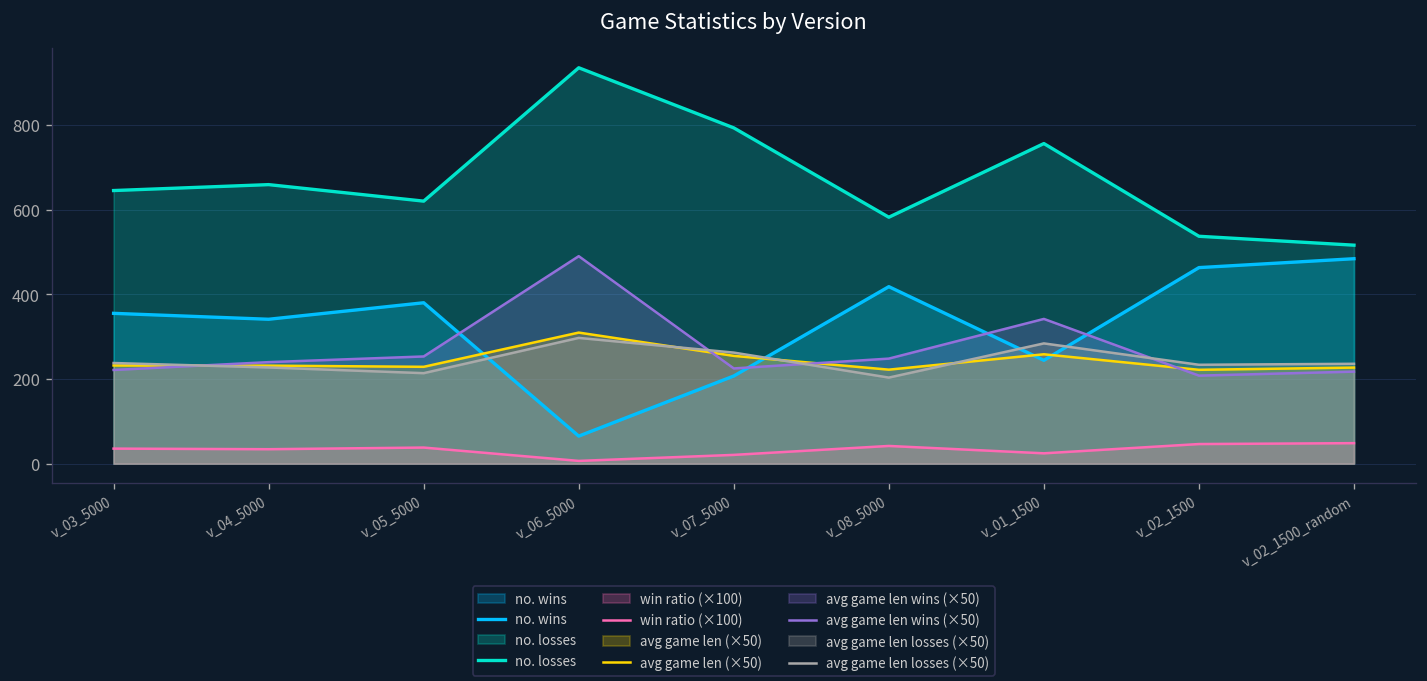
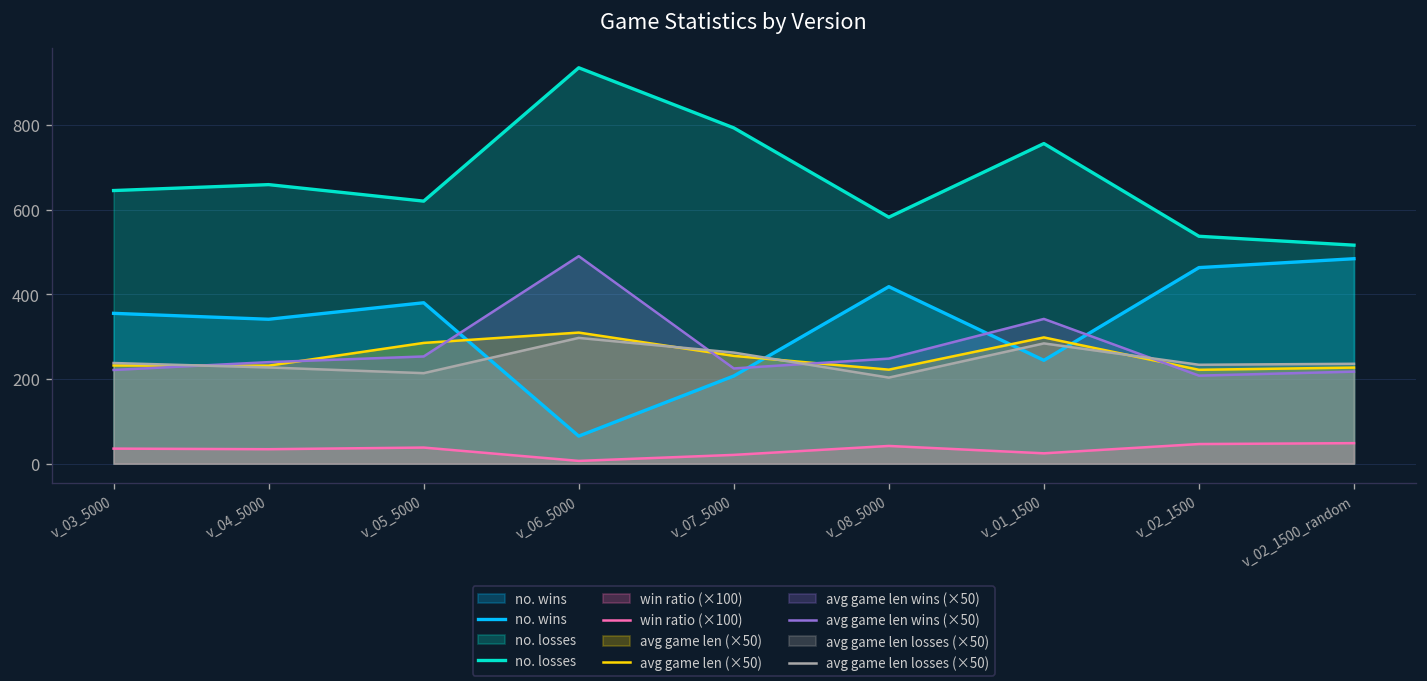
avg game len (×50), v_05_5000: 230 -> 290
avg game len (×50), v_01_1500: 260 -> 300
